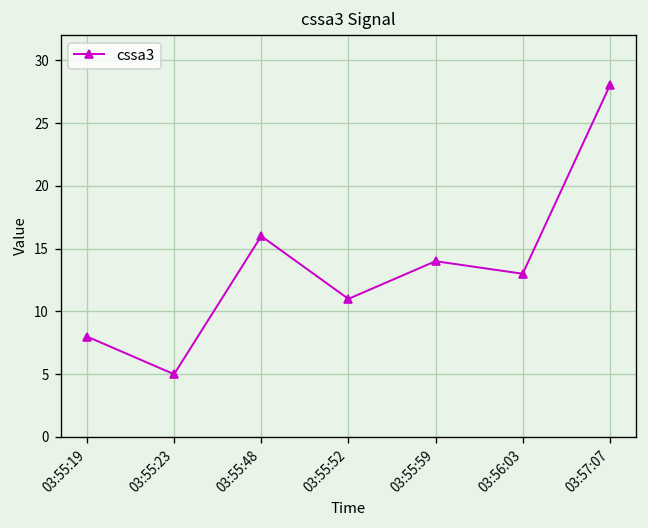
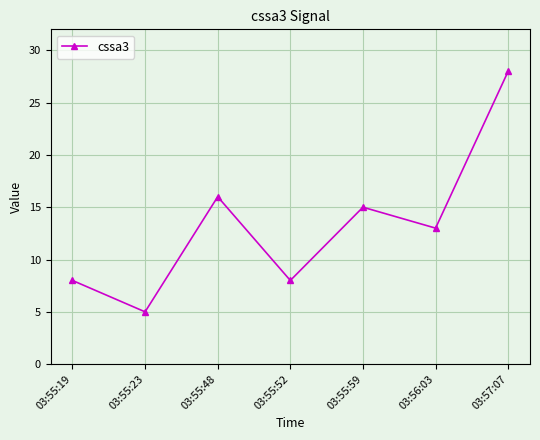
03:55:52: 11 -> 8
03:55:59: 14 -> 15
